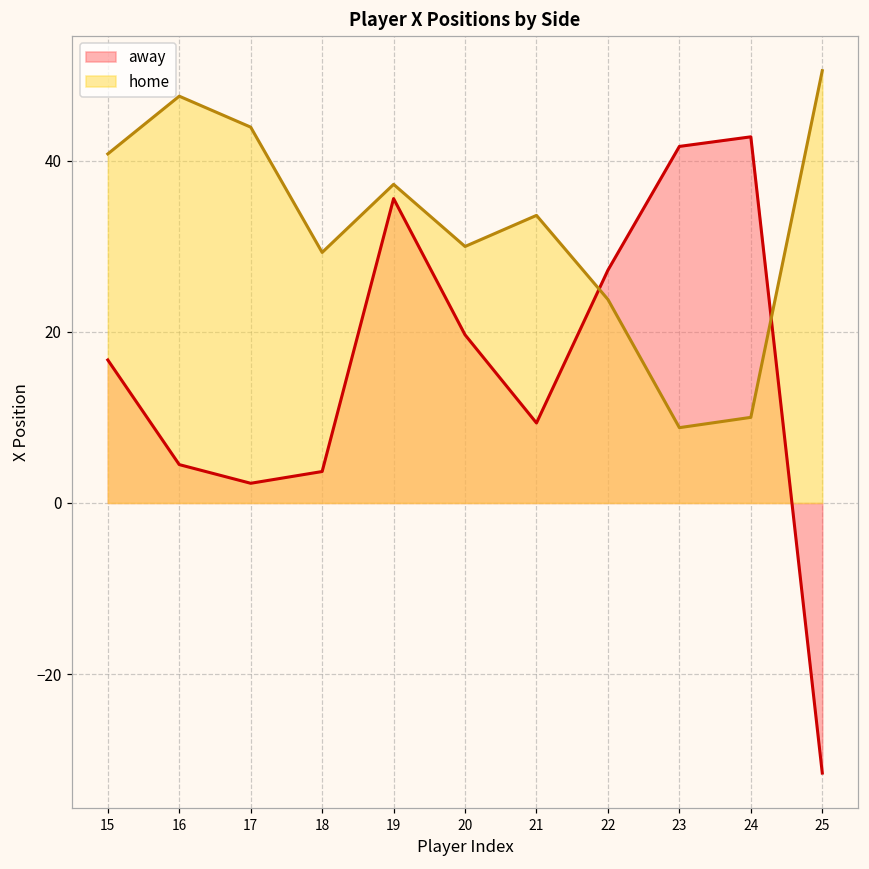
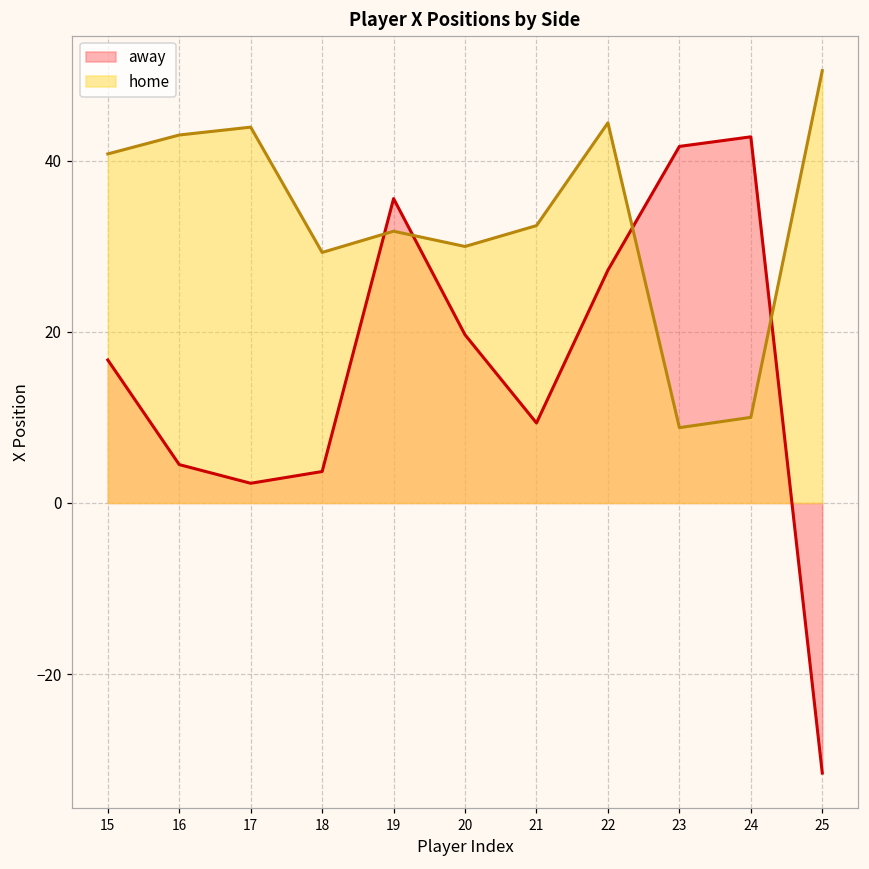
home, 16: 48 -> 43
home, 19: 37 -> 32
home, 21: 34 -> 32
home, 22: 24 -> 44
